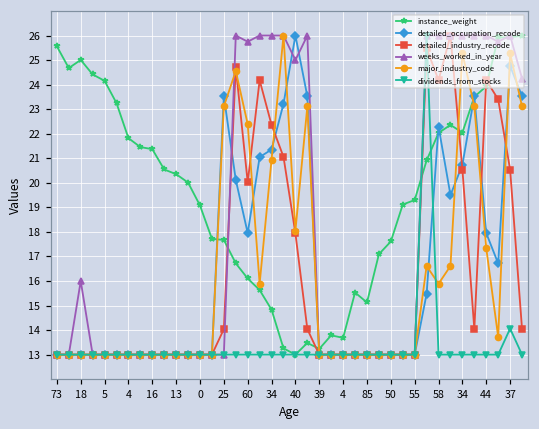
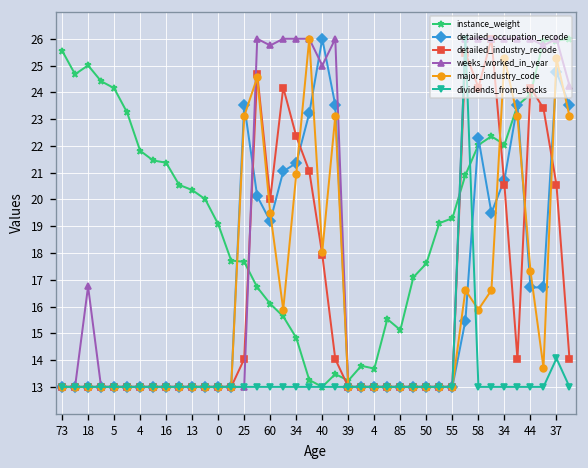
weeks_worked_in_year, 18: 16.0 -> 16.8
detailed_occupation_recode, 60: 18.0 -> 19.2
major_industry_code, 60: 22.4 -> 19.5
detailed_occupation_recode, 44: 18.0 -> 16.7
